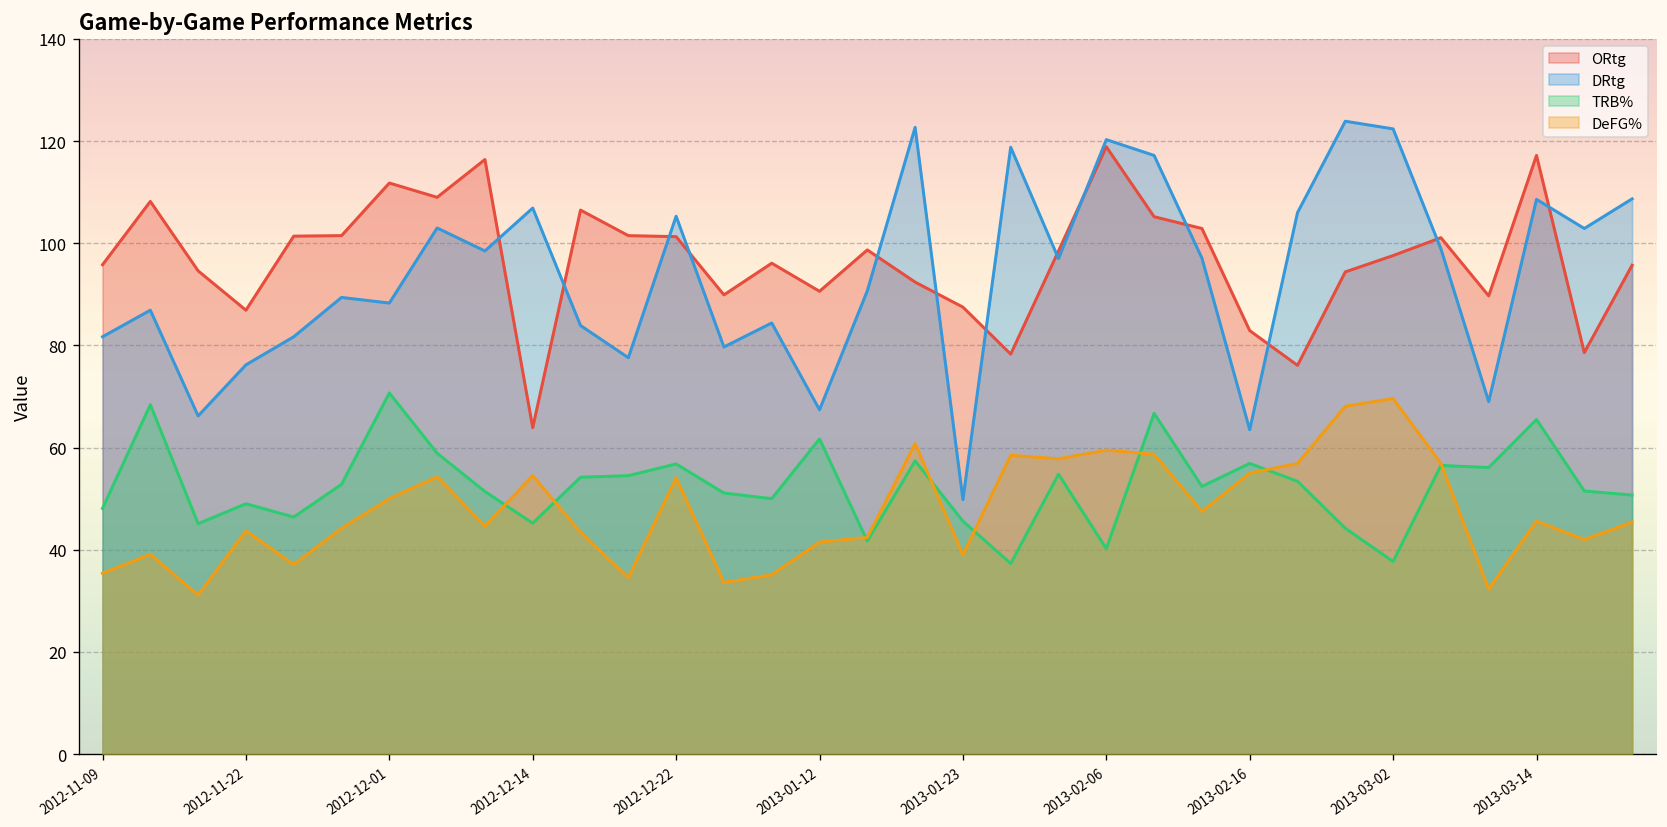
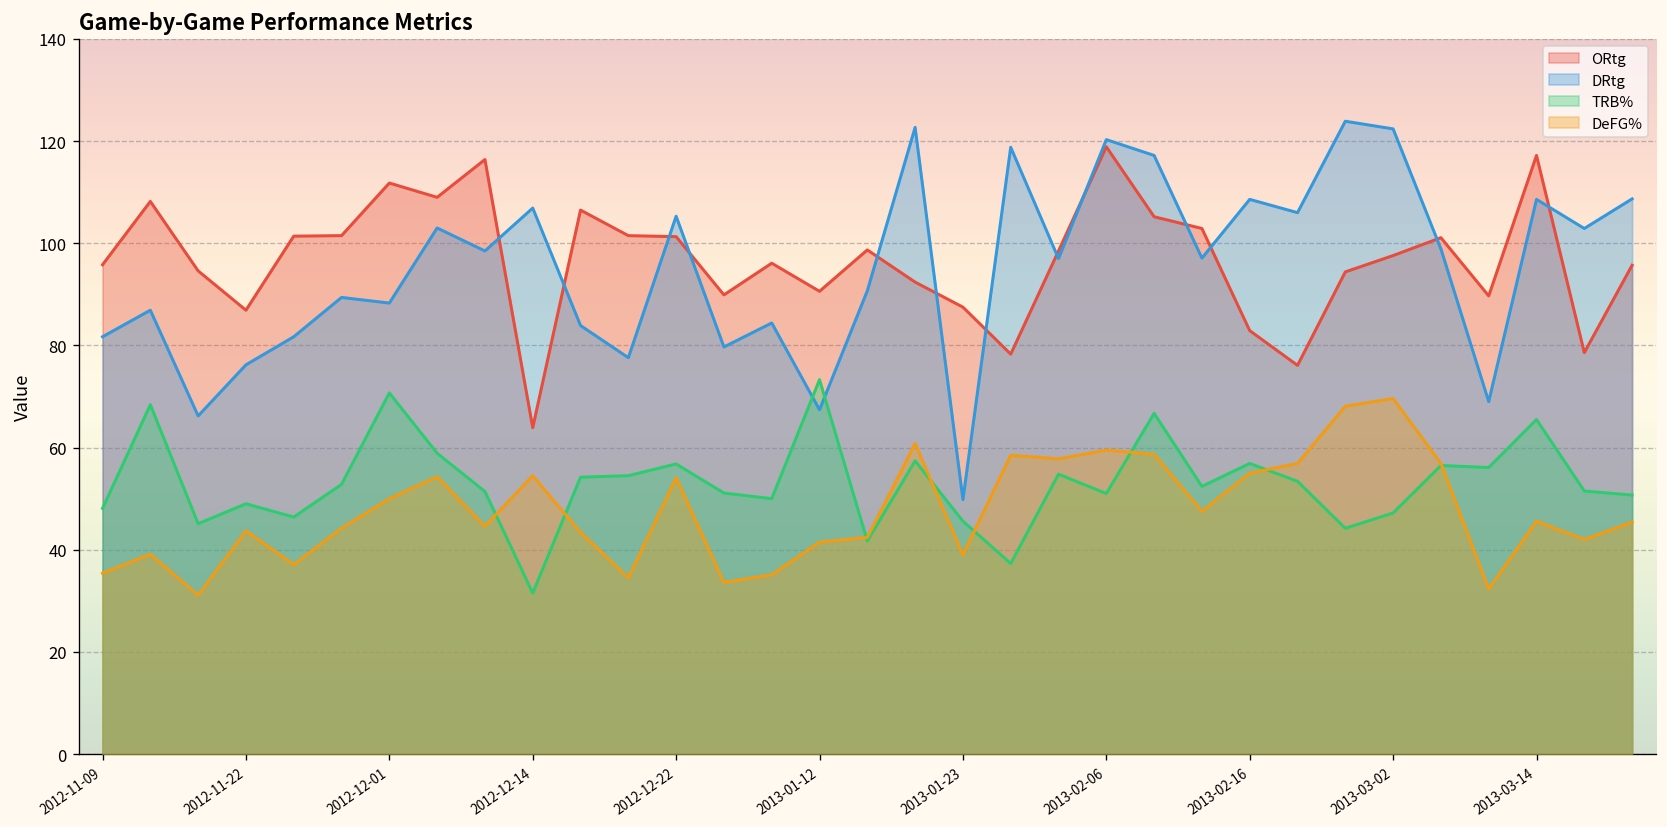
TRB%, 2012-12-14: 45 -> 32
TRB%, 2013-01-12: 62 -> 73
TRB%, 2013-02-06: 40 -> 51
DRtg, 2013-02-16: 64 -> 109
TRB%, 2013-03-02: 38 -> 47
